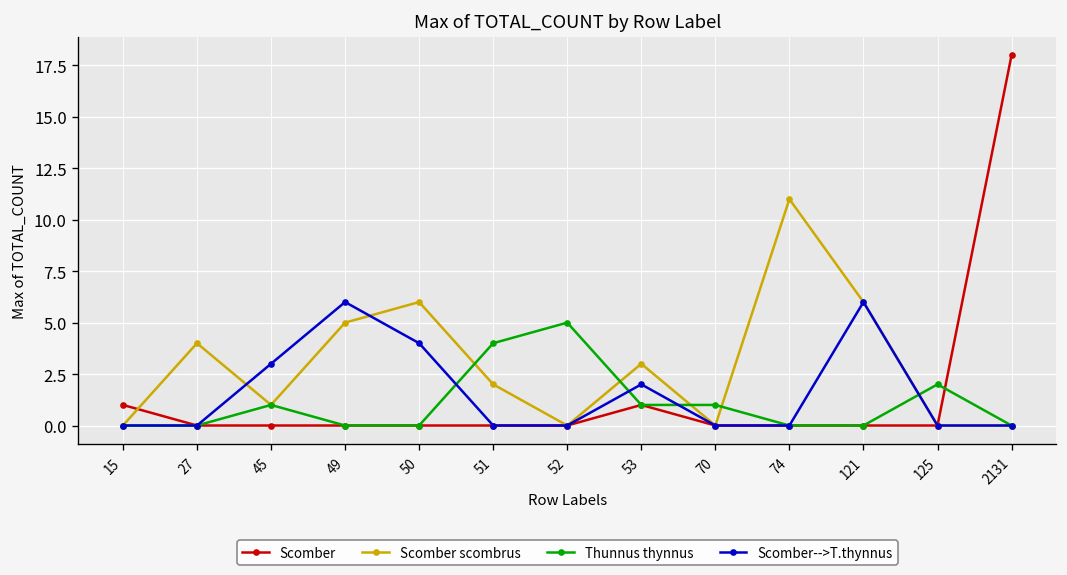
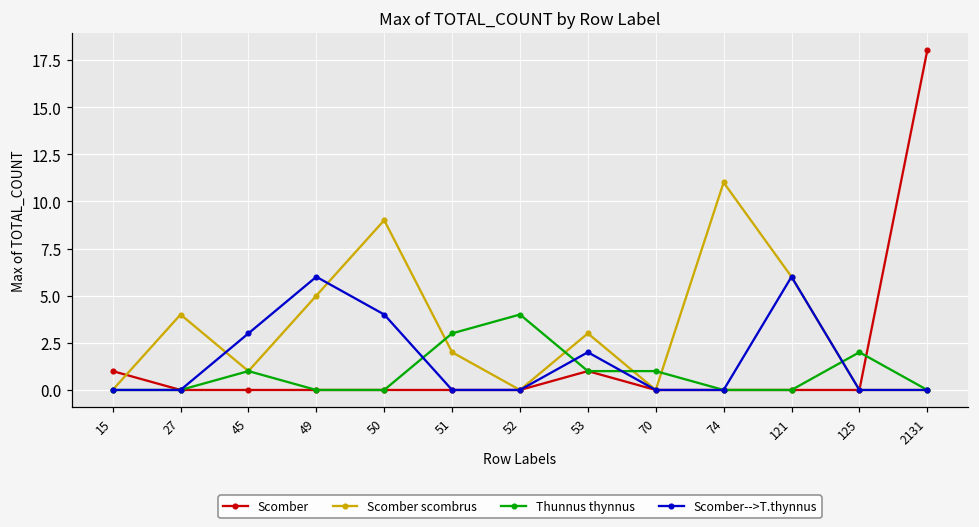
Scomber scombrus, 50: 6 -> 9
Thunnus thynnus, 51: 4 -> 3
Thunnus thynnus, 52: 5 -> 4
